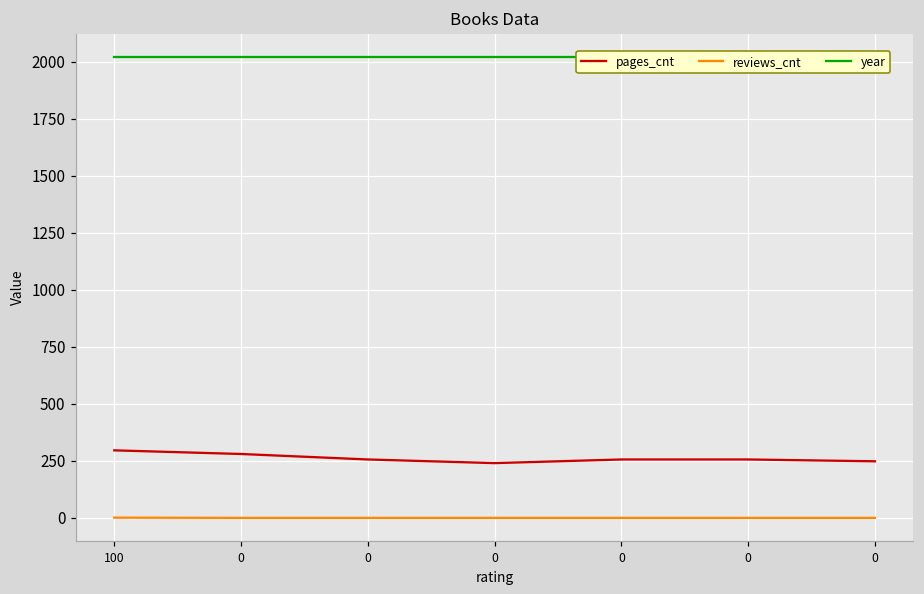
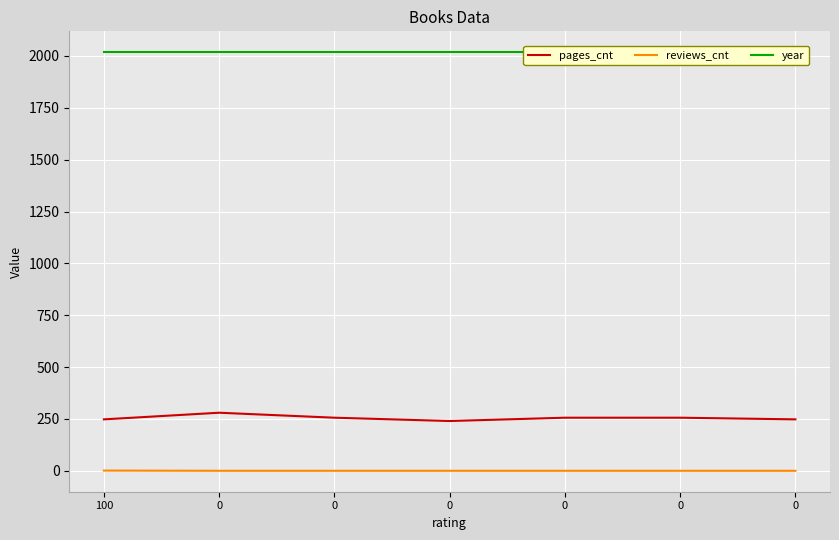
pages_cnt, 100: 300 -> 250
